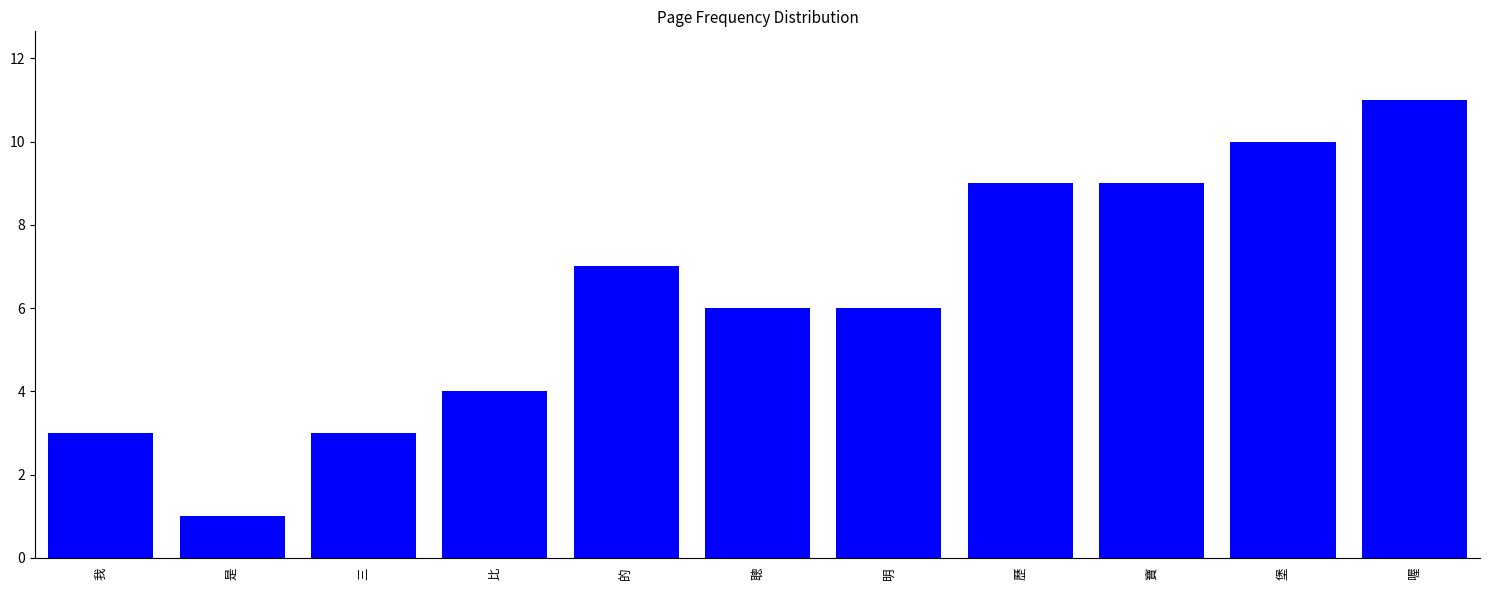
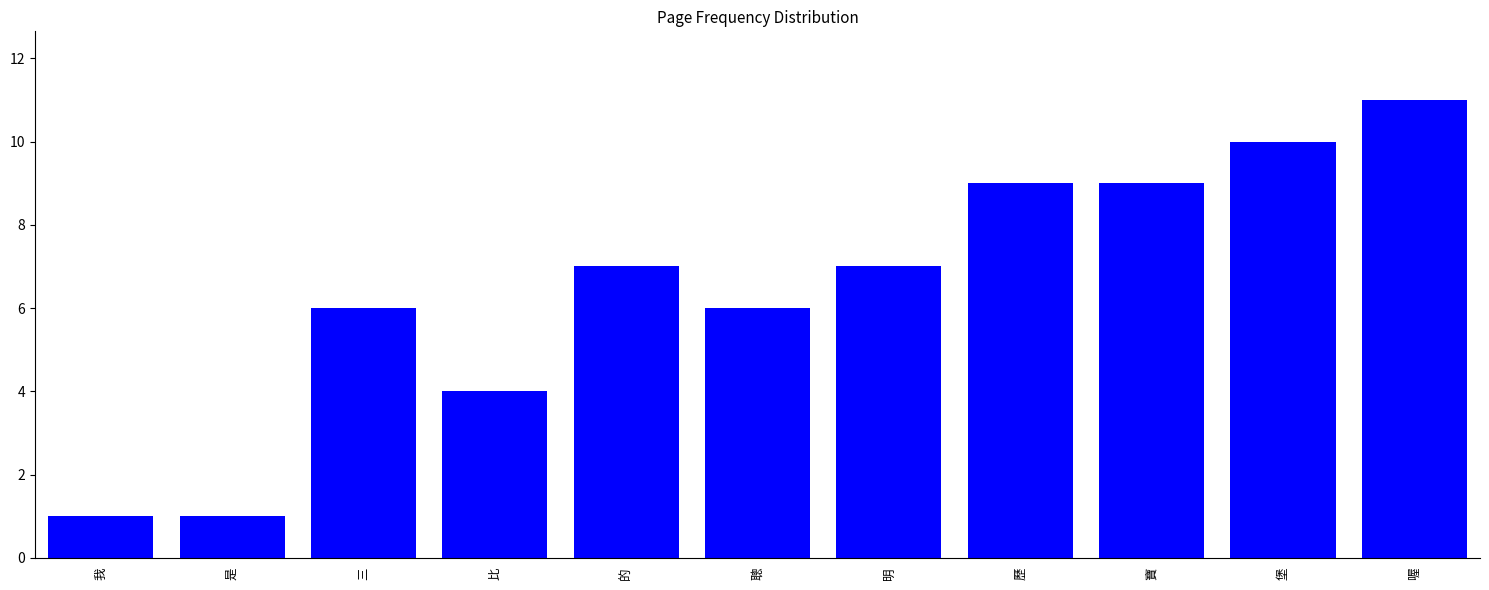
我: 3 -> 1
三: 3 -> 6
明: 6 -> 7
